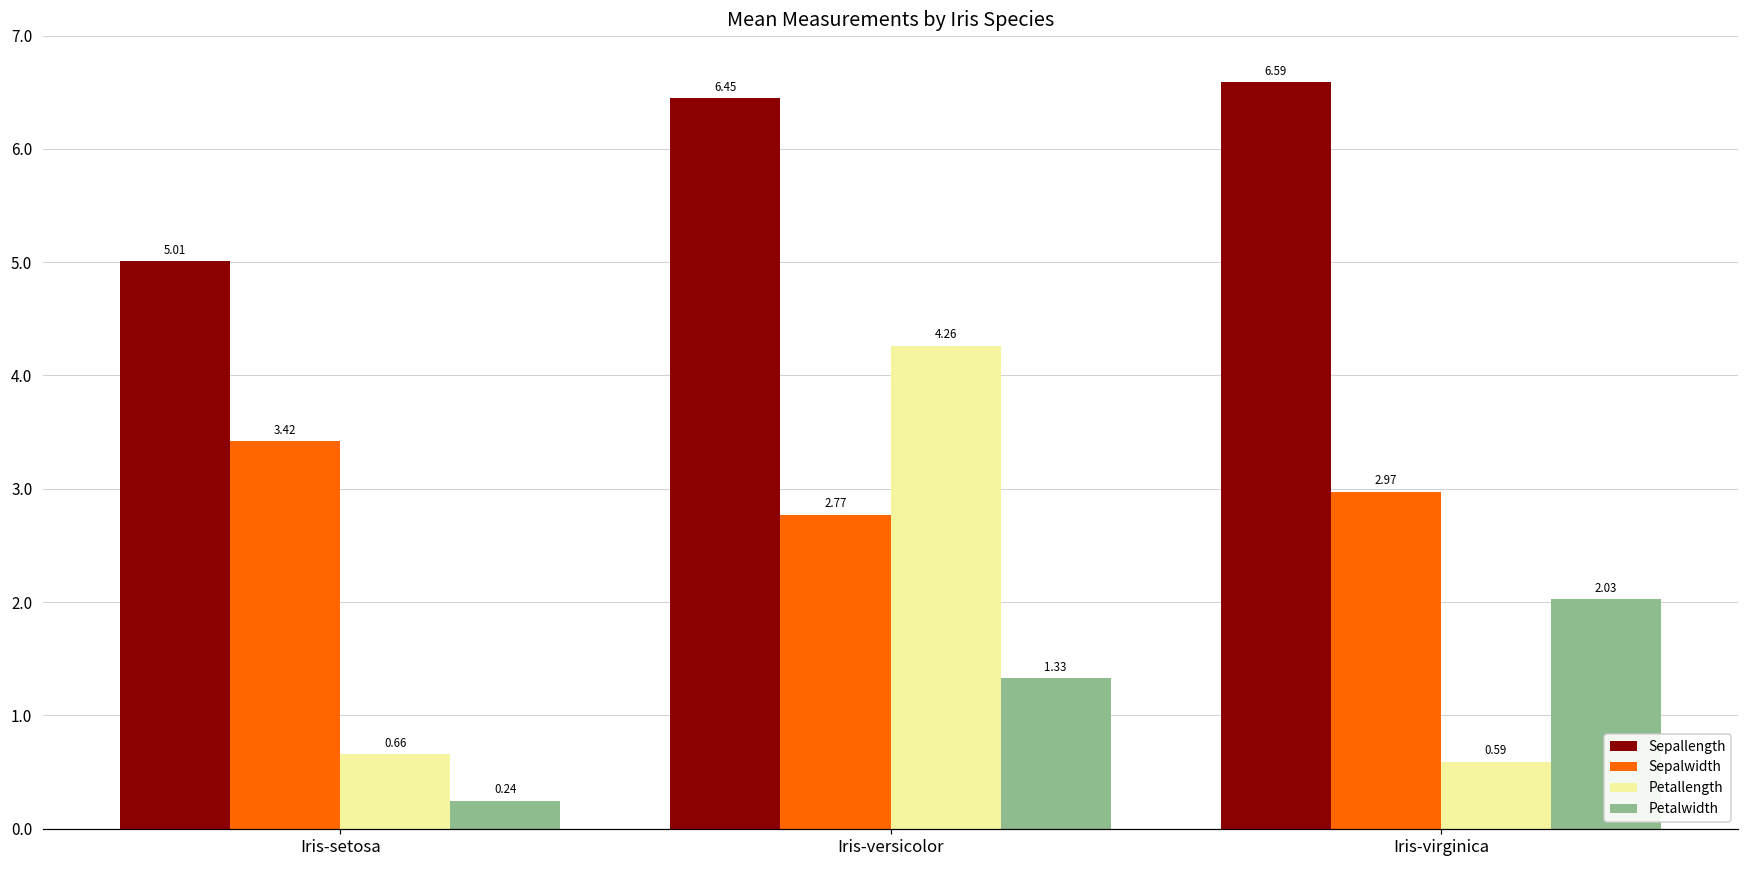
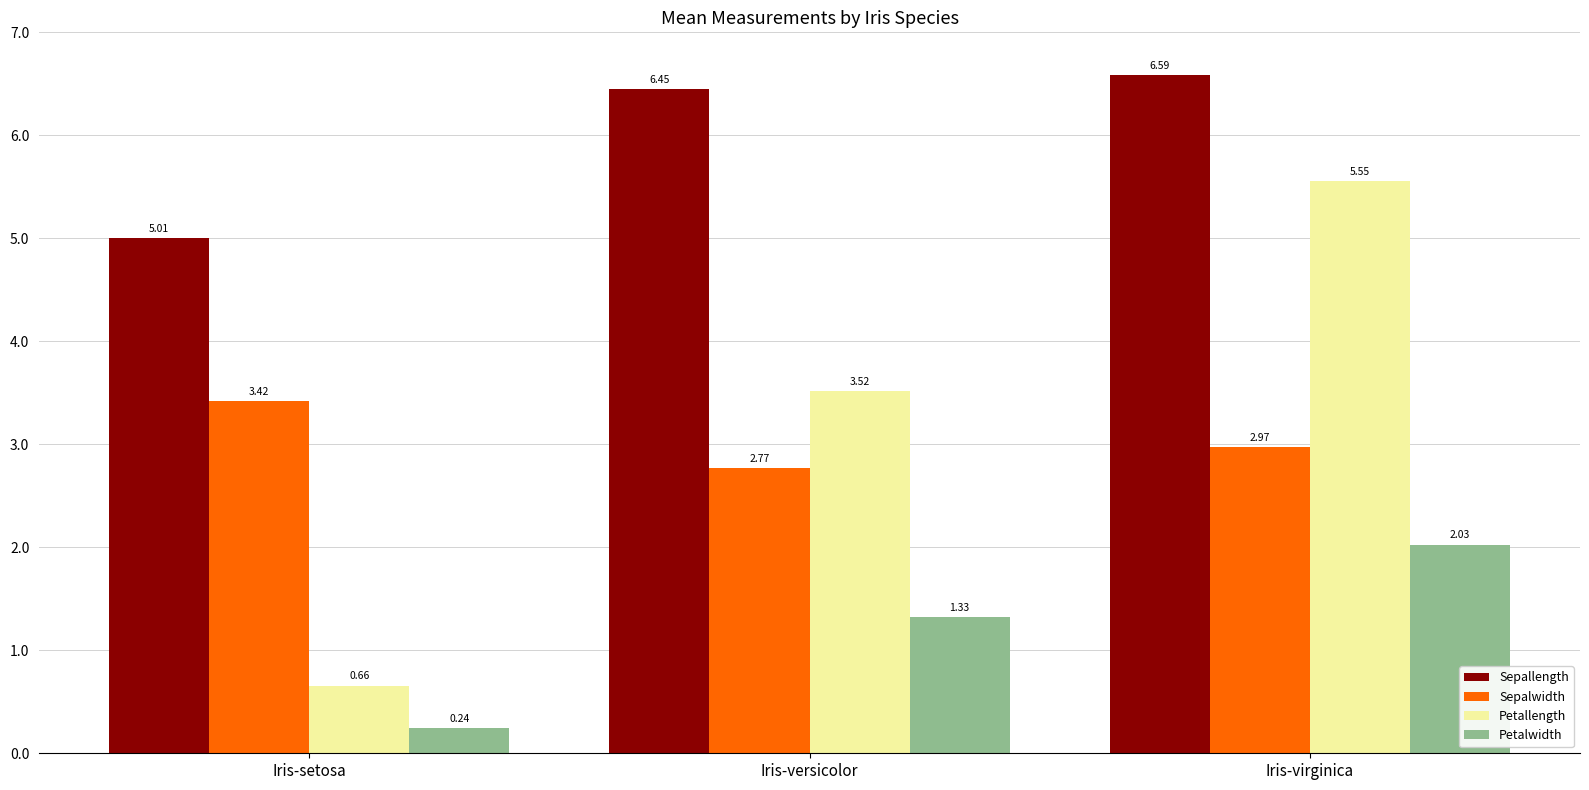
Petallength, Iris-versicolor: 4.26 -> 3.52
Petallength, Iris-virginica: 0.59 -> 5.55
